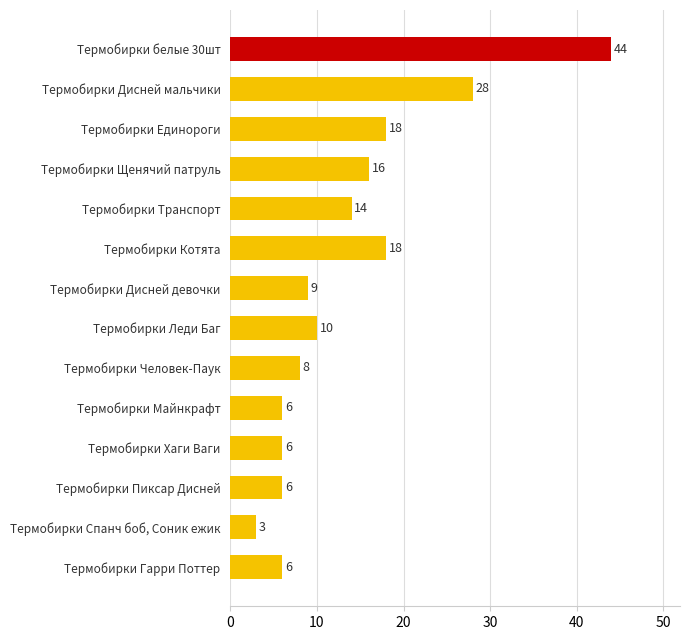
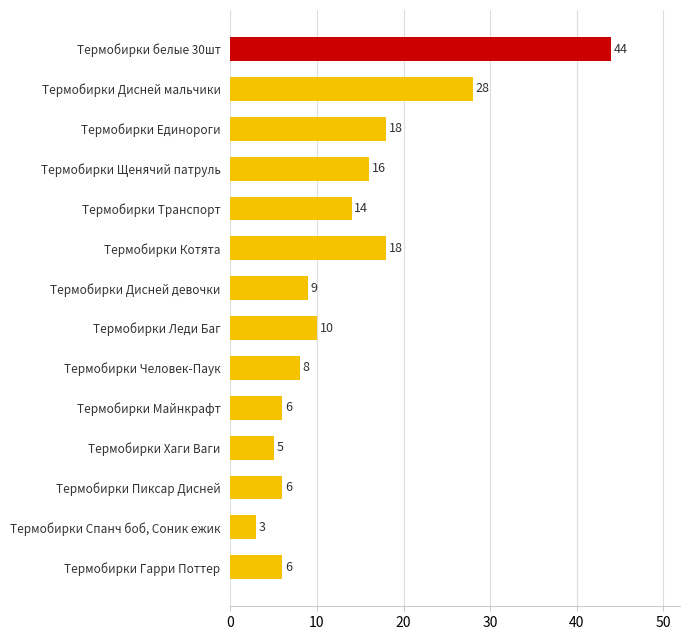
Термобирки Хаги Ваги: 6 -> 5
